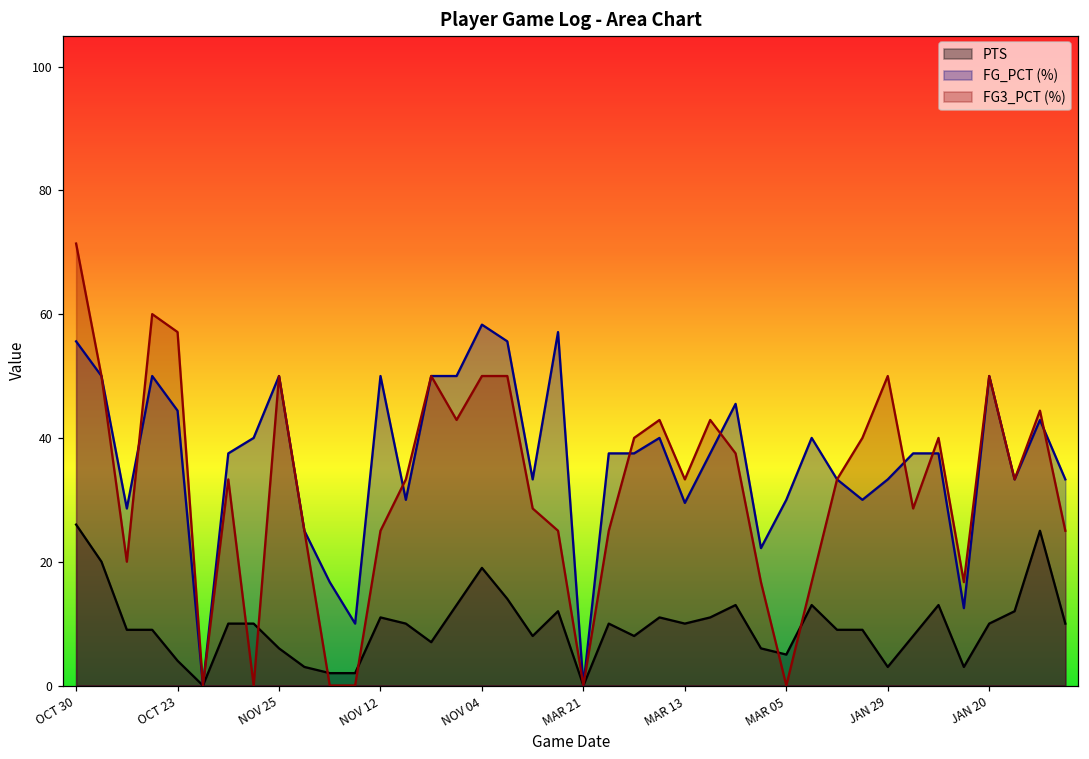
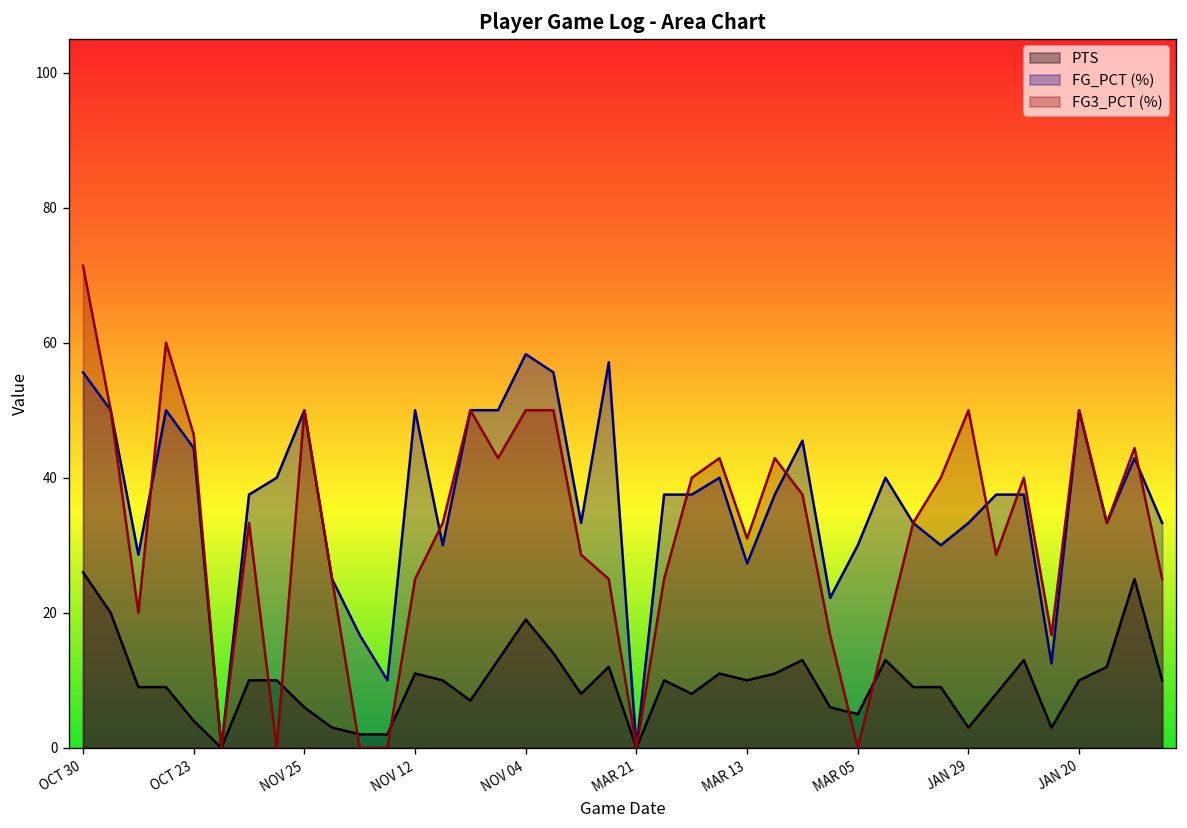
FG3_PCT (%), OCT 23: 57 -> 46
FG_PCT (%), MAR 13: 30 -> 27
FG3_PCT (%), MAR 13: 33 -> 31
